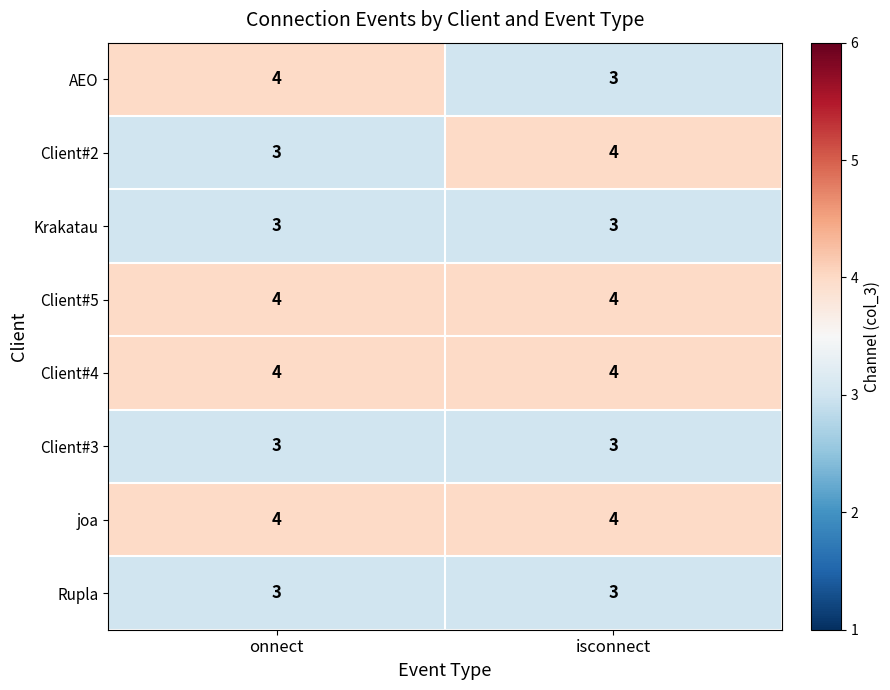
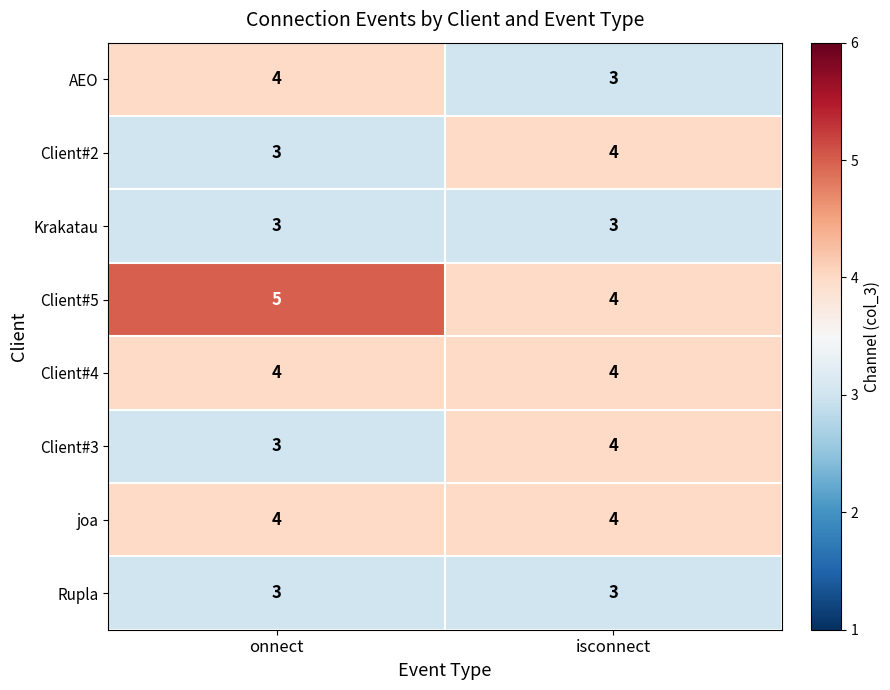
Client#5, onnect: 4 -> 5
Client#3, isconnect: 3 -> 4
